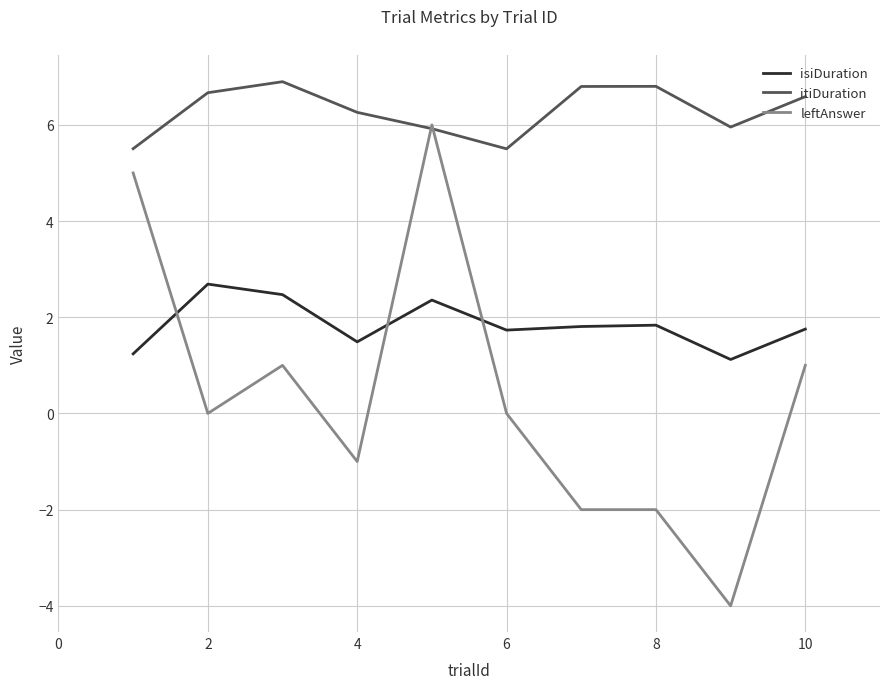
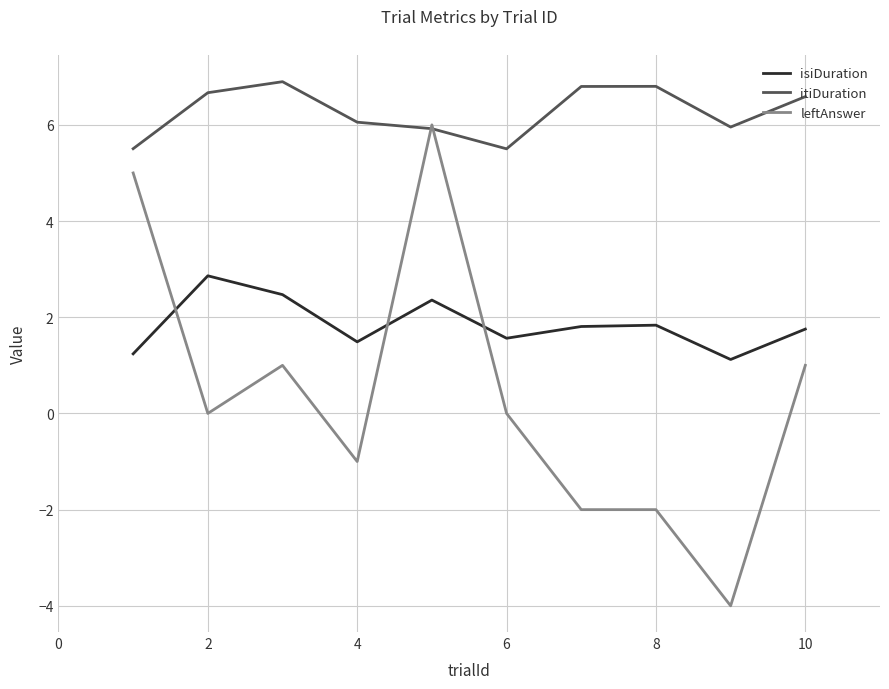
isiDuration, 2: 2.7 -> 2.9
itiDuration, 4: 6.3 -> 6.1
isiDuration, 6: 1.7 -> 1.6
